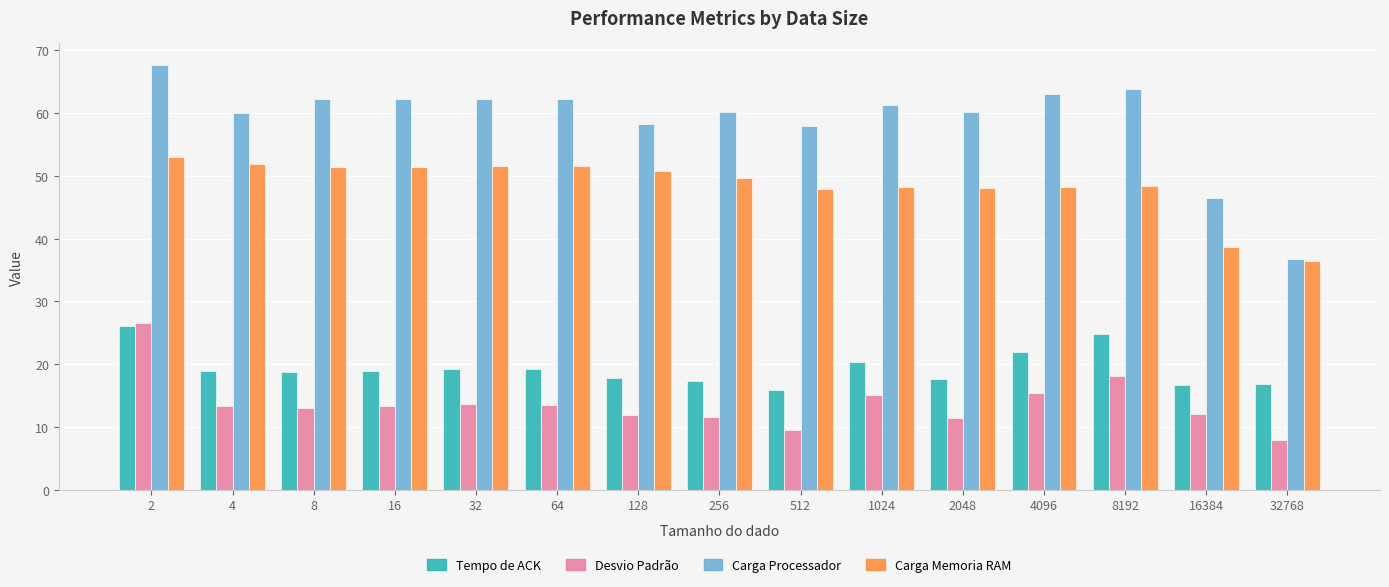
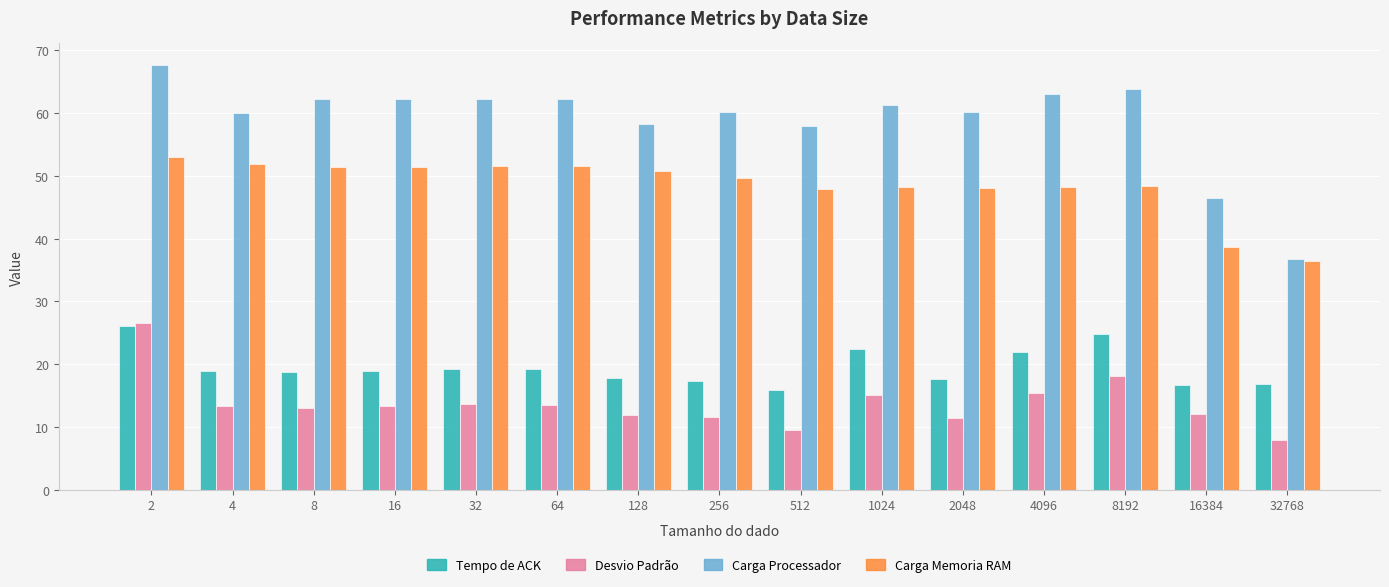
Tempo de ACK, 1024: 20 -> 22
